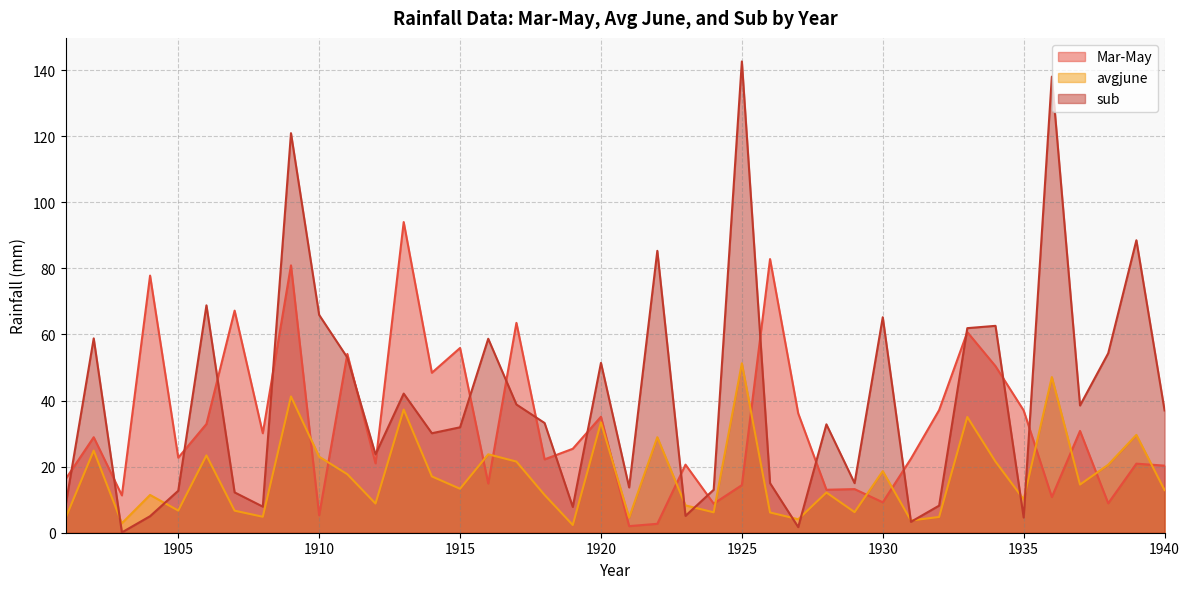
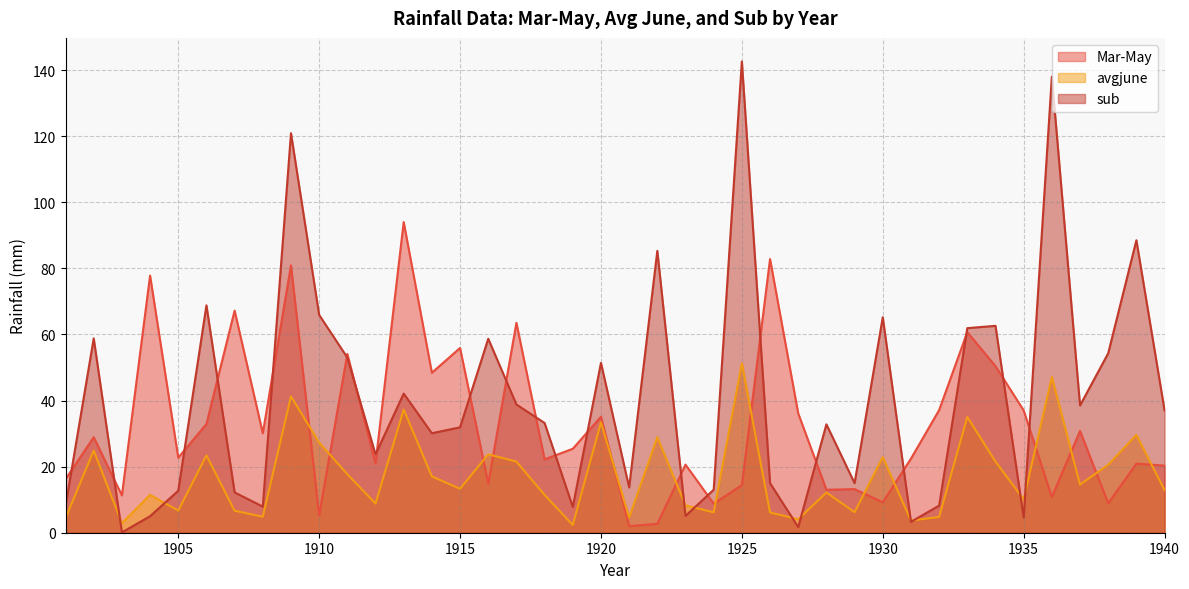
avgjune, 1910: 23 -> 27
avgjune, 1930: 19 -> 23
